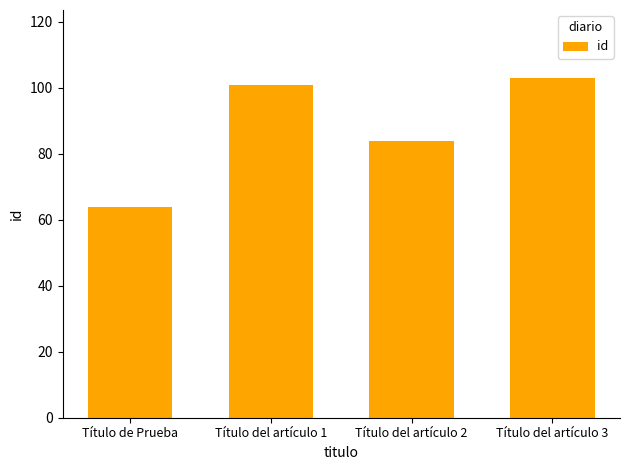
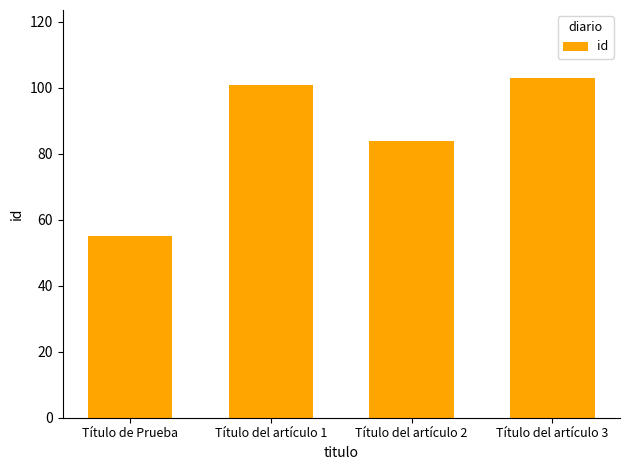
Título de Prueba: 64 -> 55
